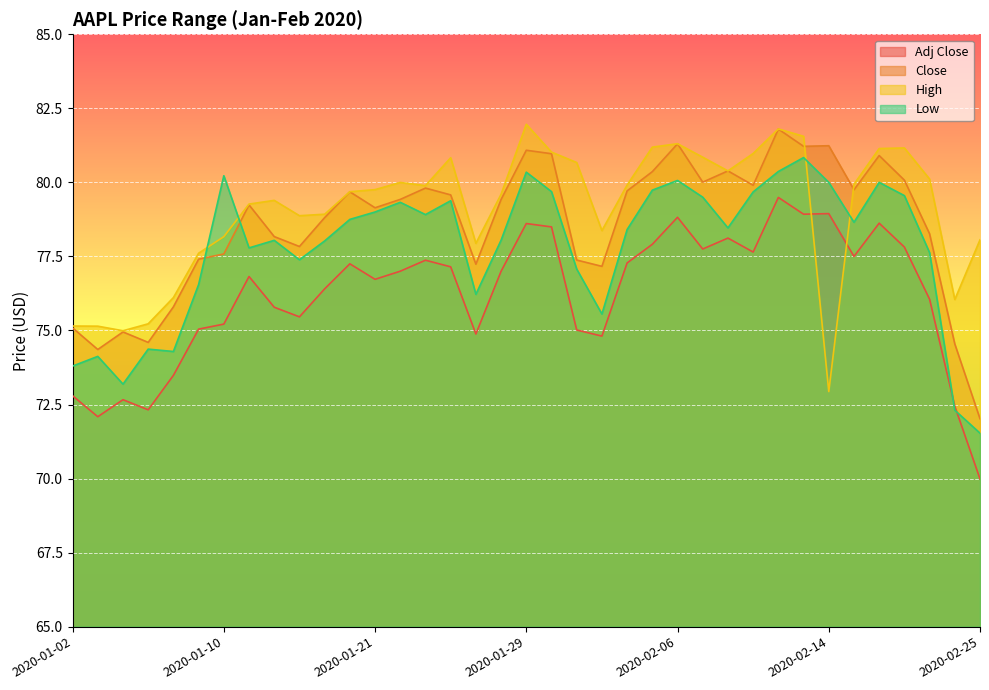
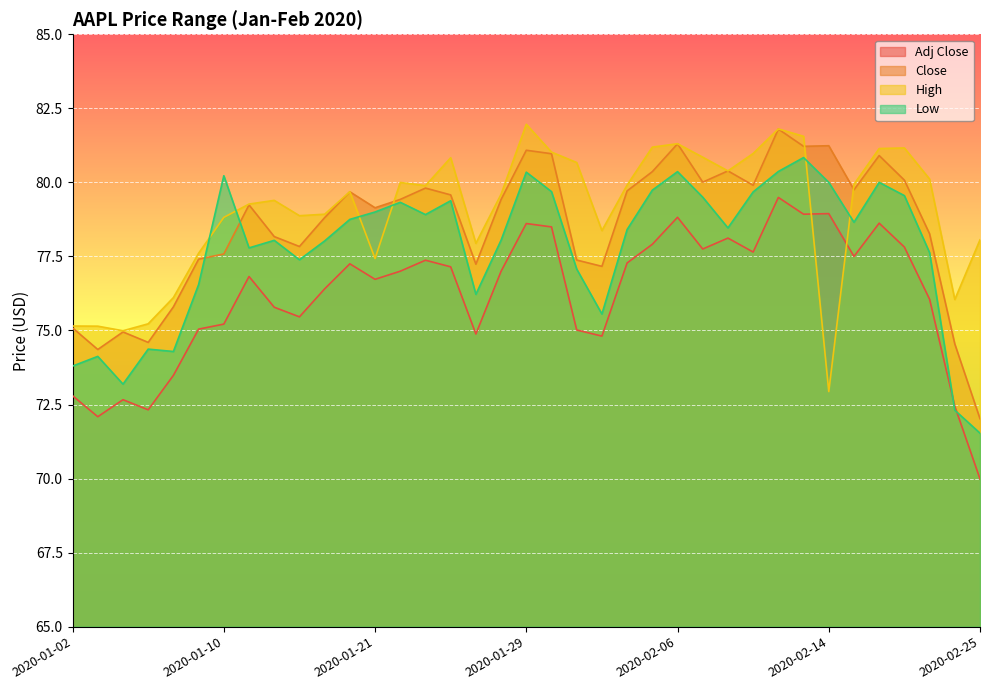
High, 2020-01-10: 78.2 -> 78.8
High, 2020-01-21: 79.8 -> 77.4
Low, 2020-02-06: 80.1 -> 80.4
